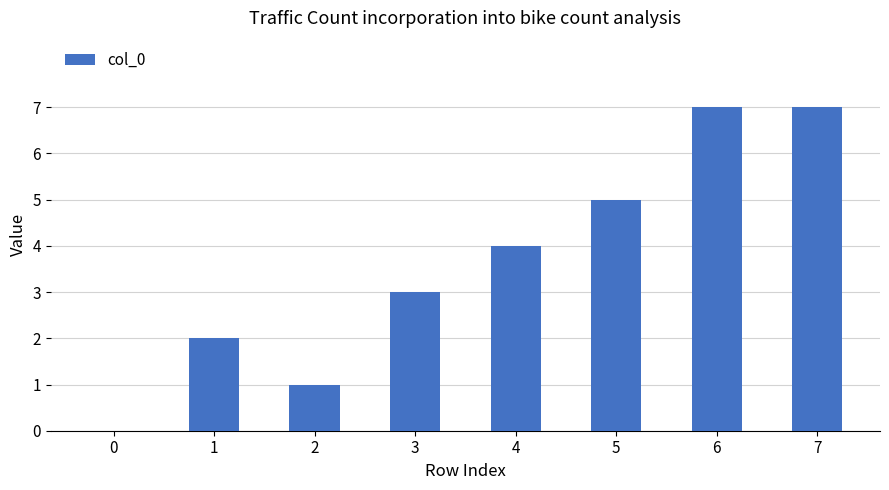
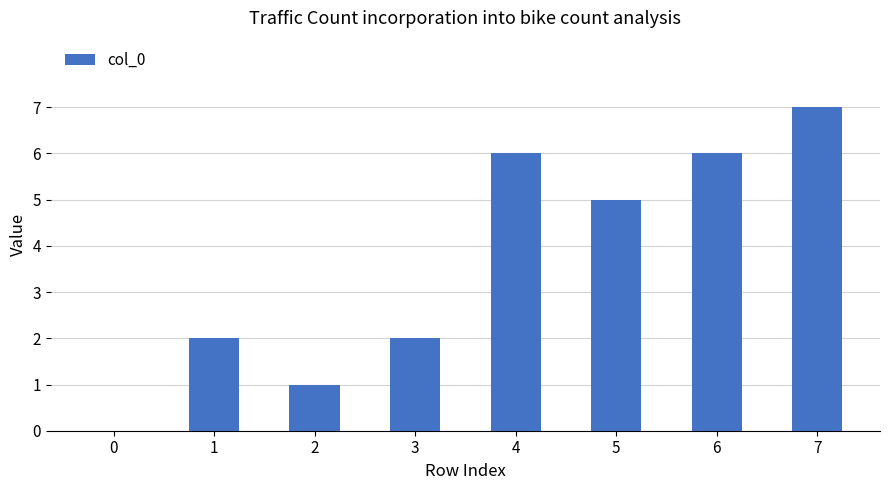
3: 3 -> 2
4: 4 -> 6
6: 7 -> 6
